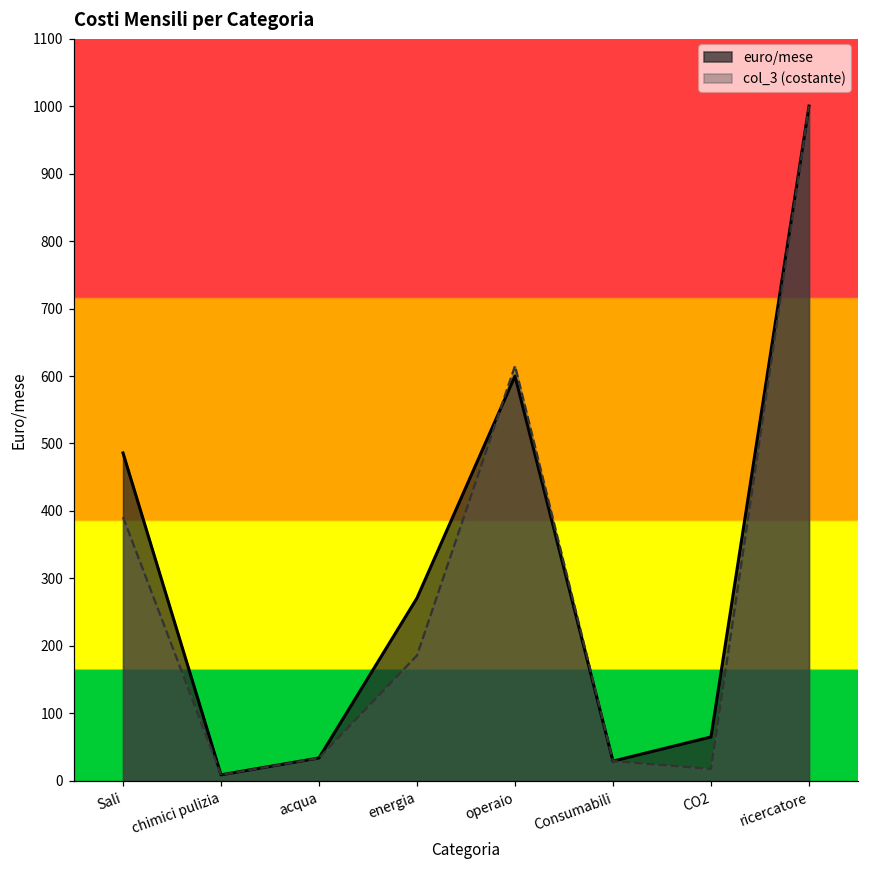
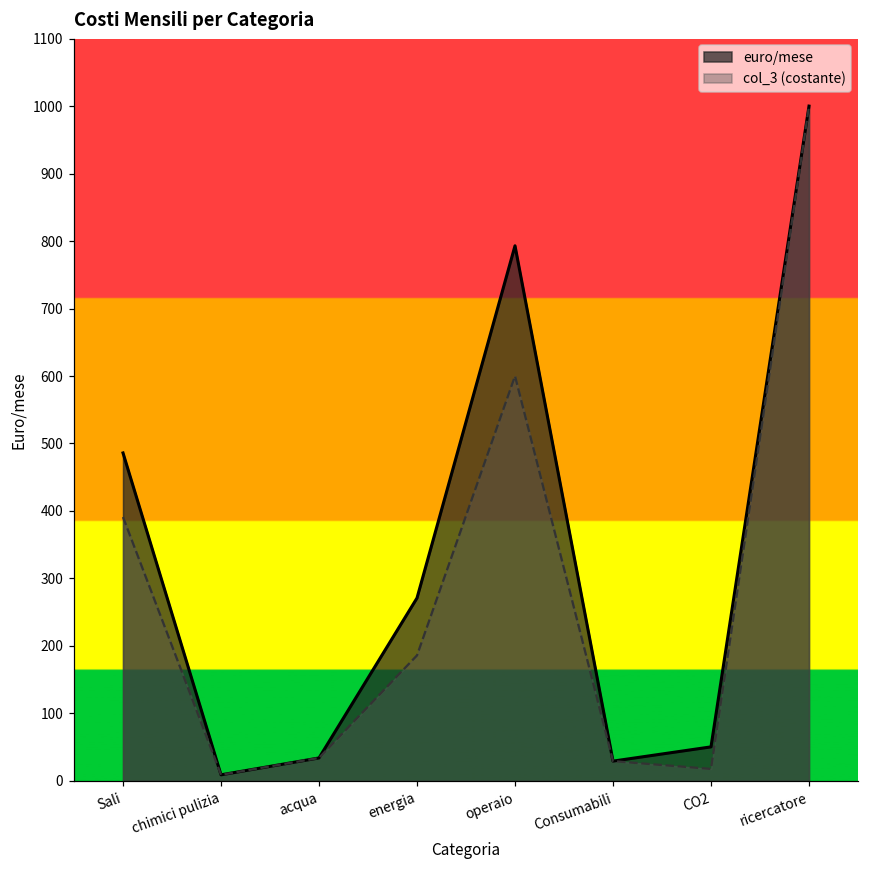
euro/mese, operaio: 600 -> 790
col_3 (costante), operaio: 620 -> 600
euro/mese, CO2: 70 -> 50
